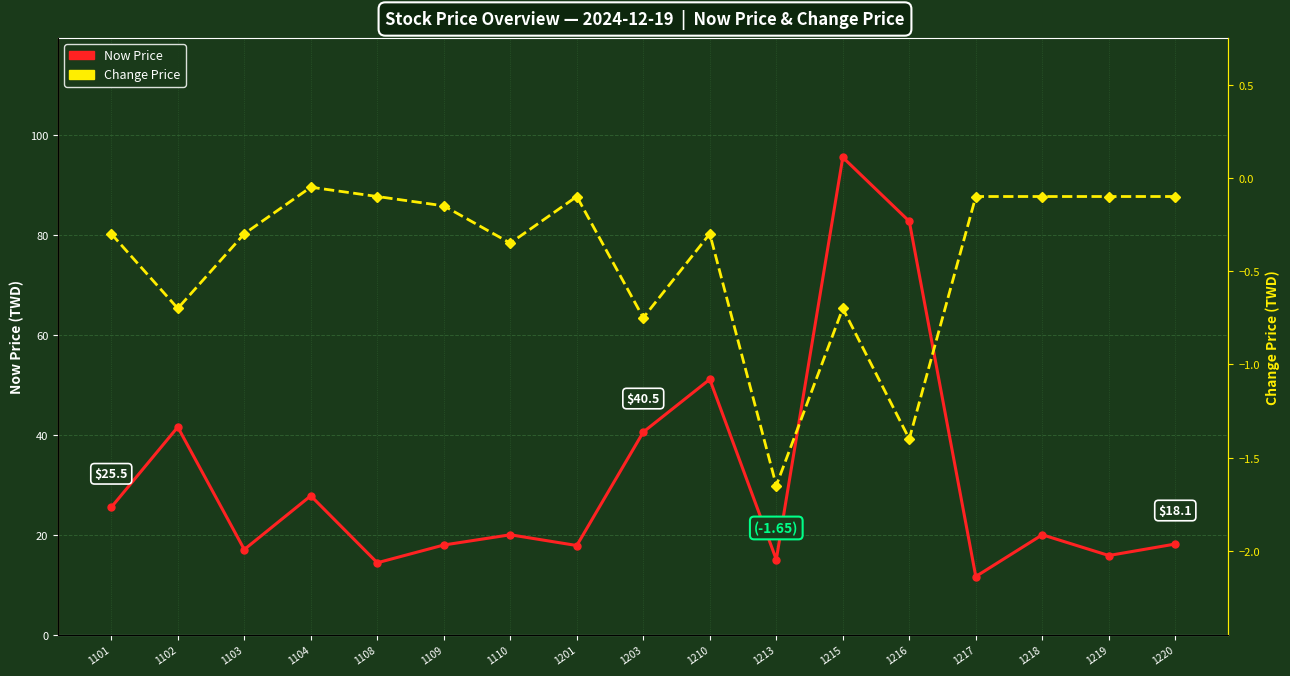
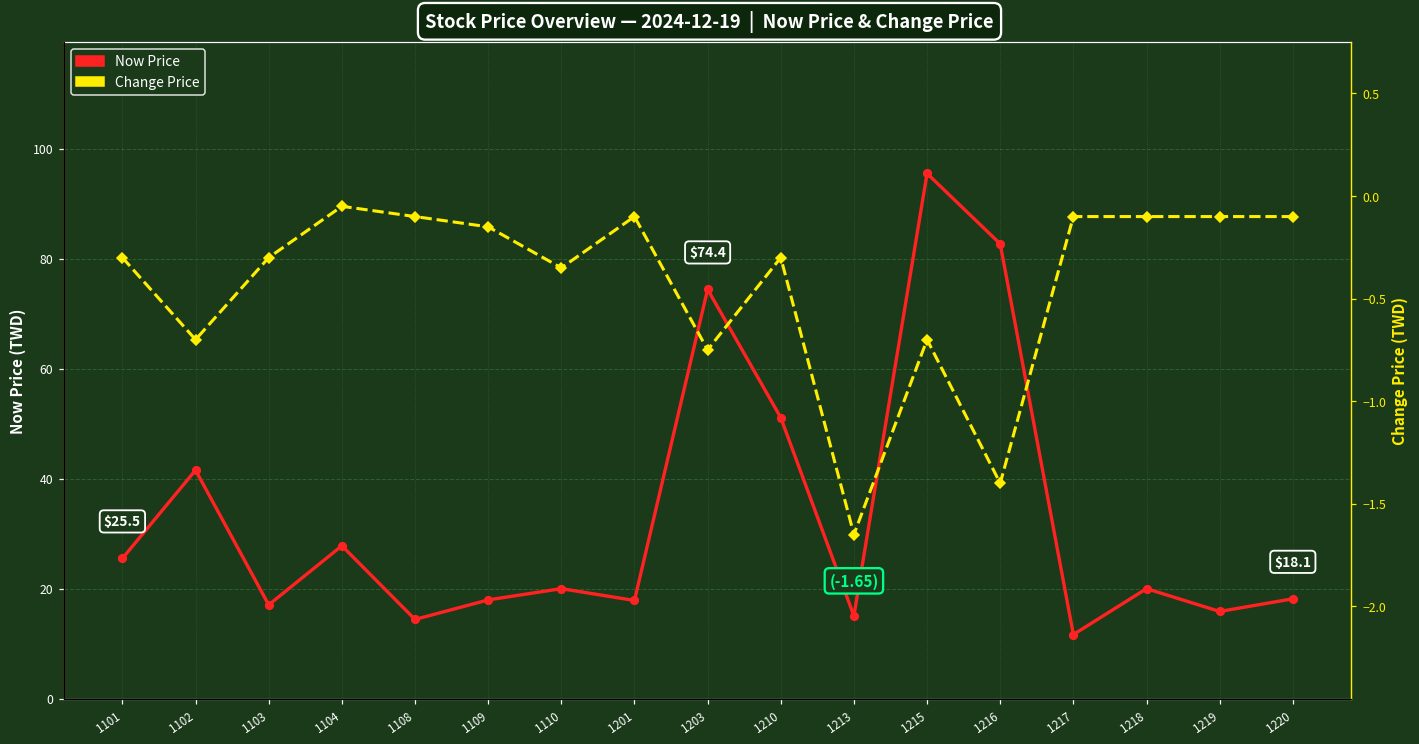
Now Price, 1203: $40.5 -> $74.4
